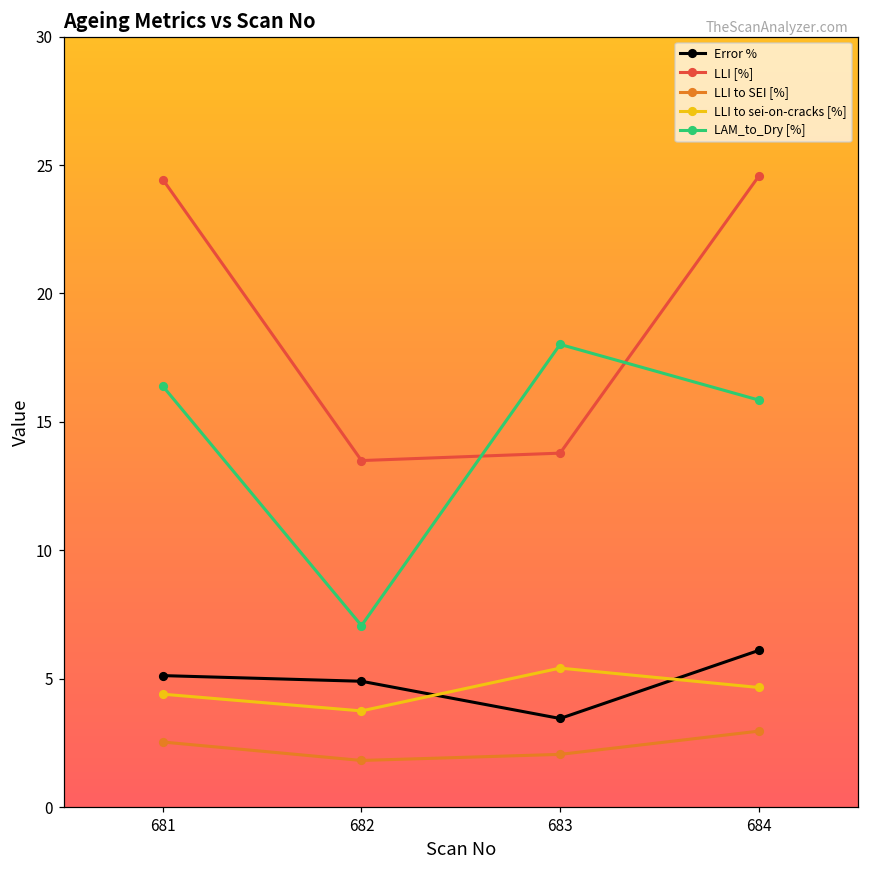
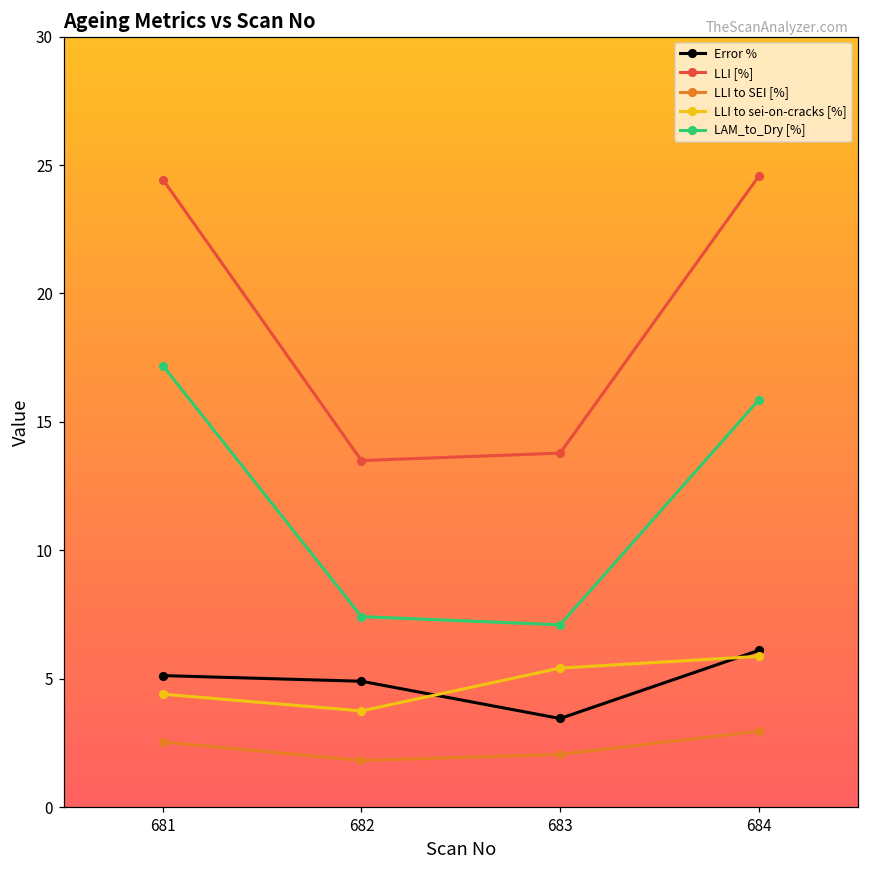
LAM_to_Dry [%], 681: 16.4 -> 17.2
LAM_to_Dry [%], 682: 7.1 -> 7.4
LAM_to_Dry [%], 683: 18.0 -> 7.1
LLI to sei-on-cracks [%], 684: 4.7 -> 5.9
